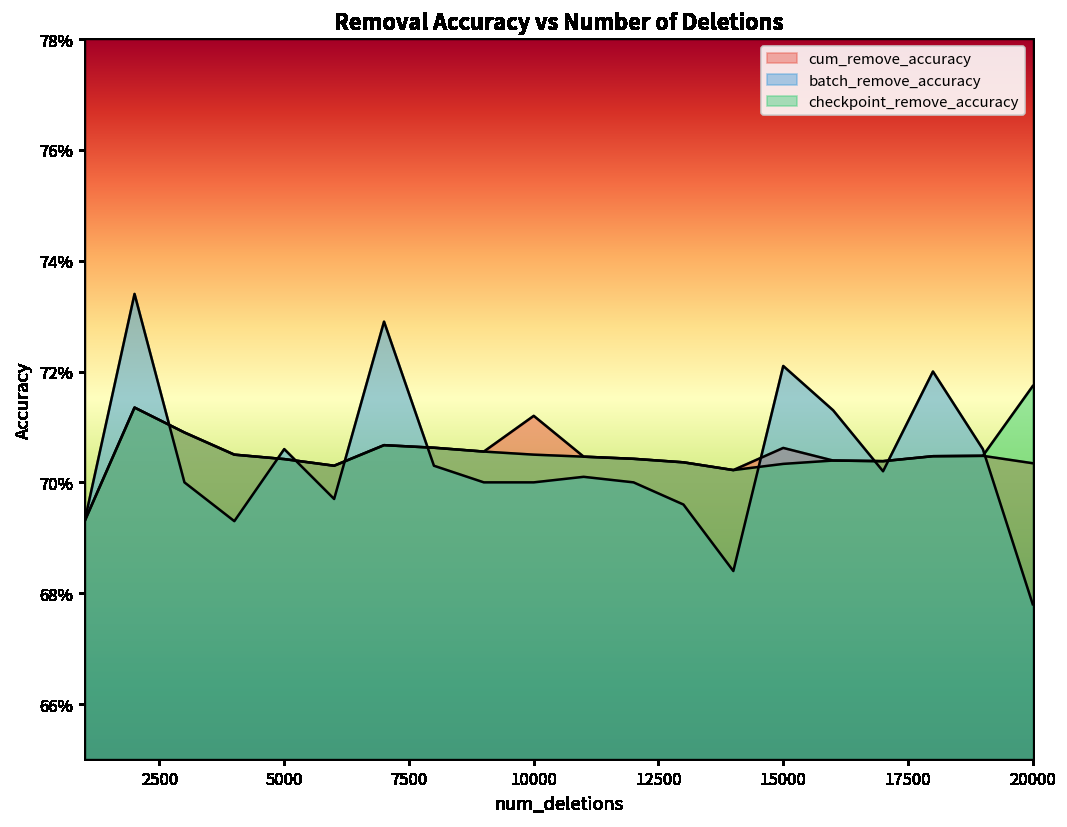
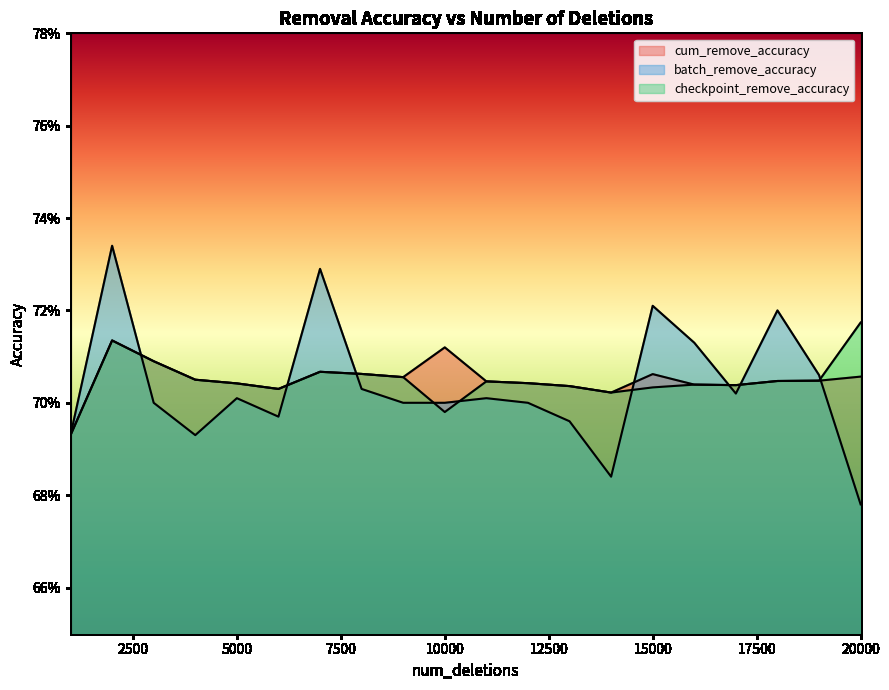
batch_remove_accuracy, 5000: 70.6% -> 70.1%
checkpoint_remove_accuracy, 10000: 70.5% -> 69.8%
cum_remove_accuracy, 20000: 70.3% -> 70.6%
